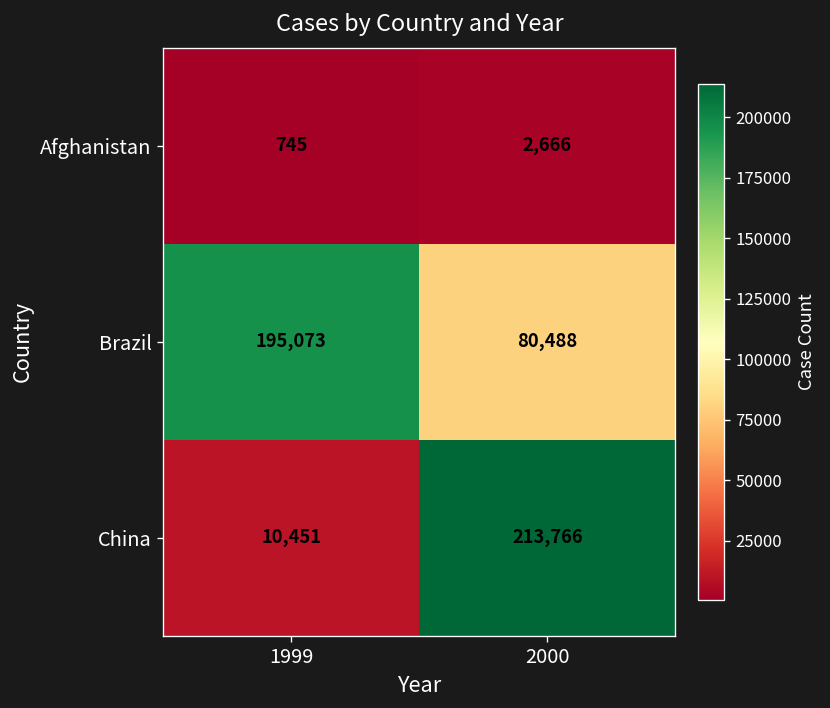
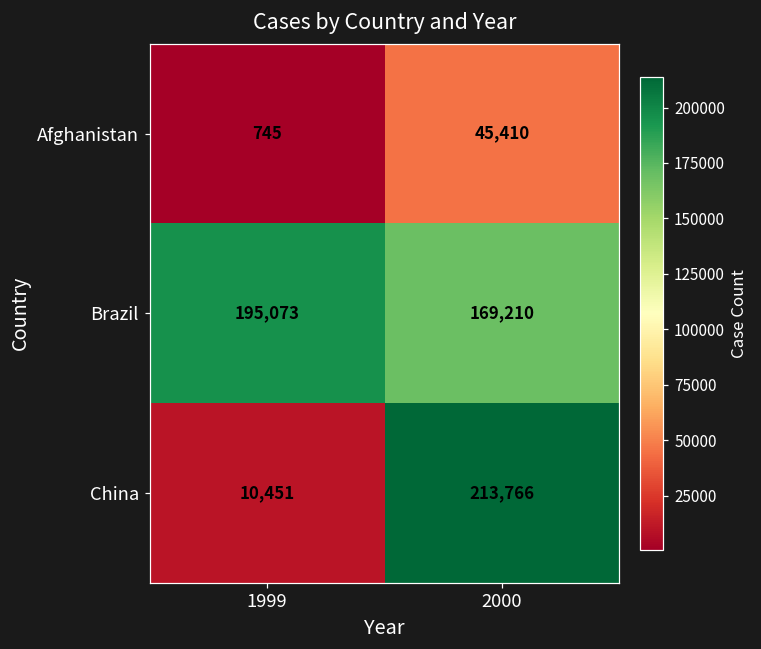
Afghanistan, 2000: 2,666 -> 45,410
Brazil, 2000: 80,488 -> 169,210
